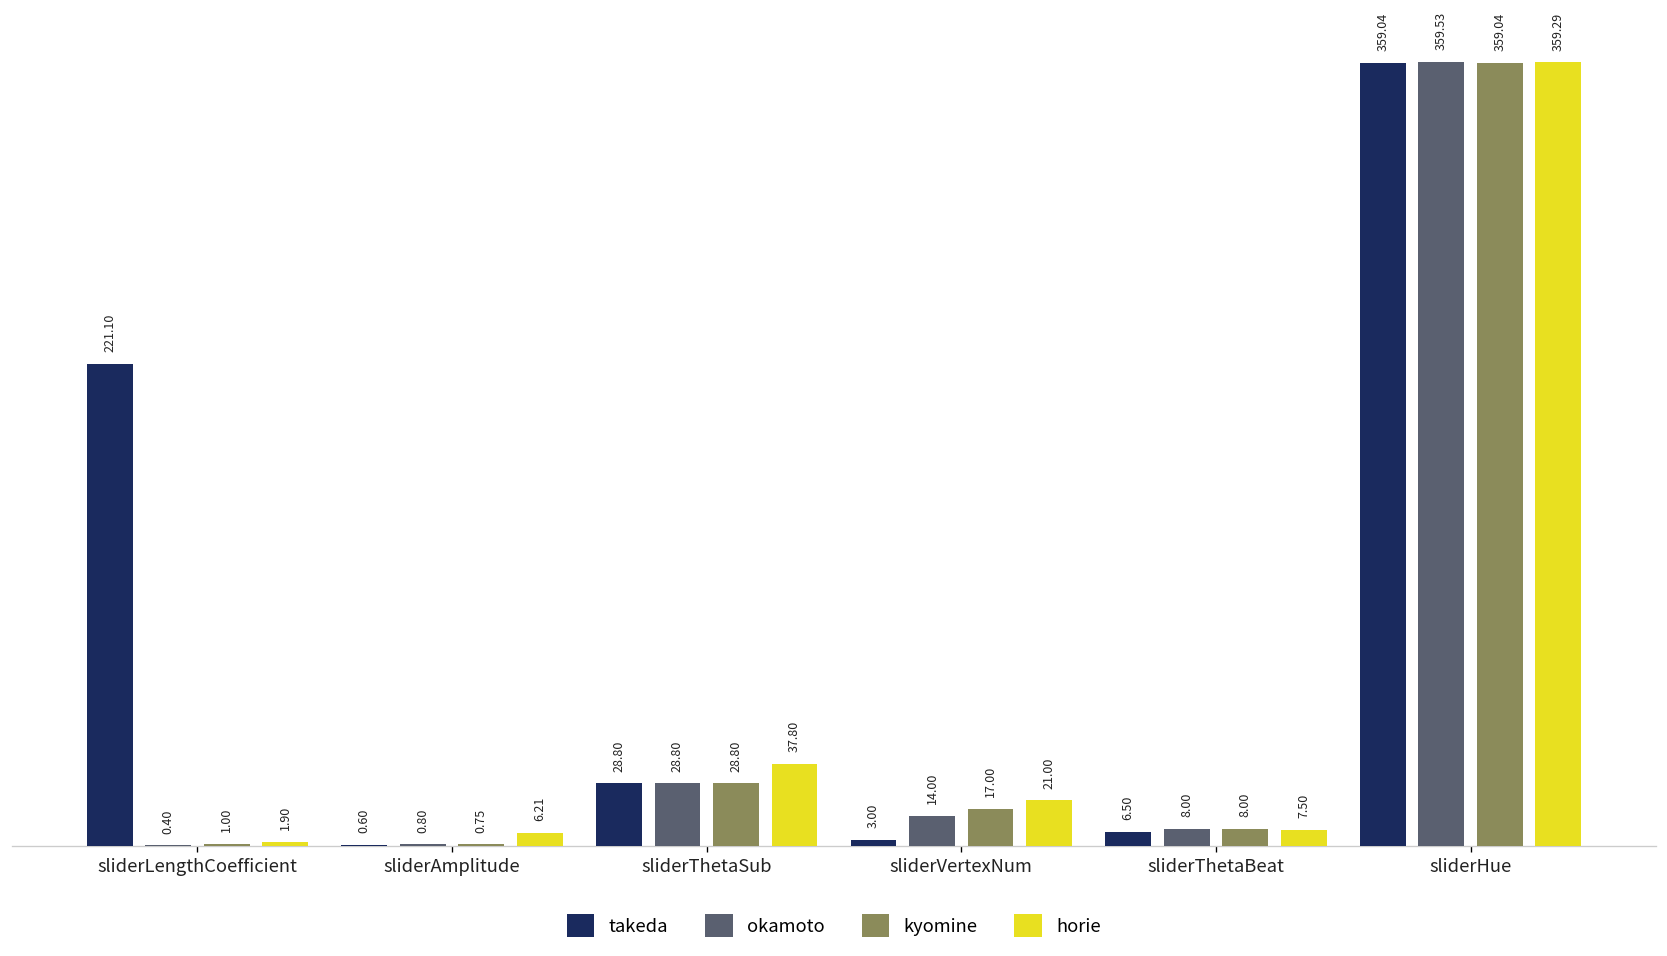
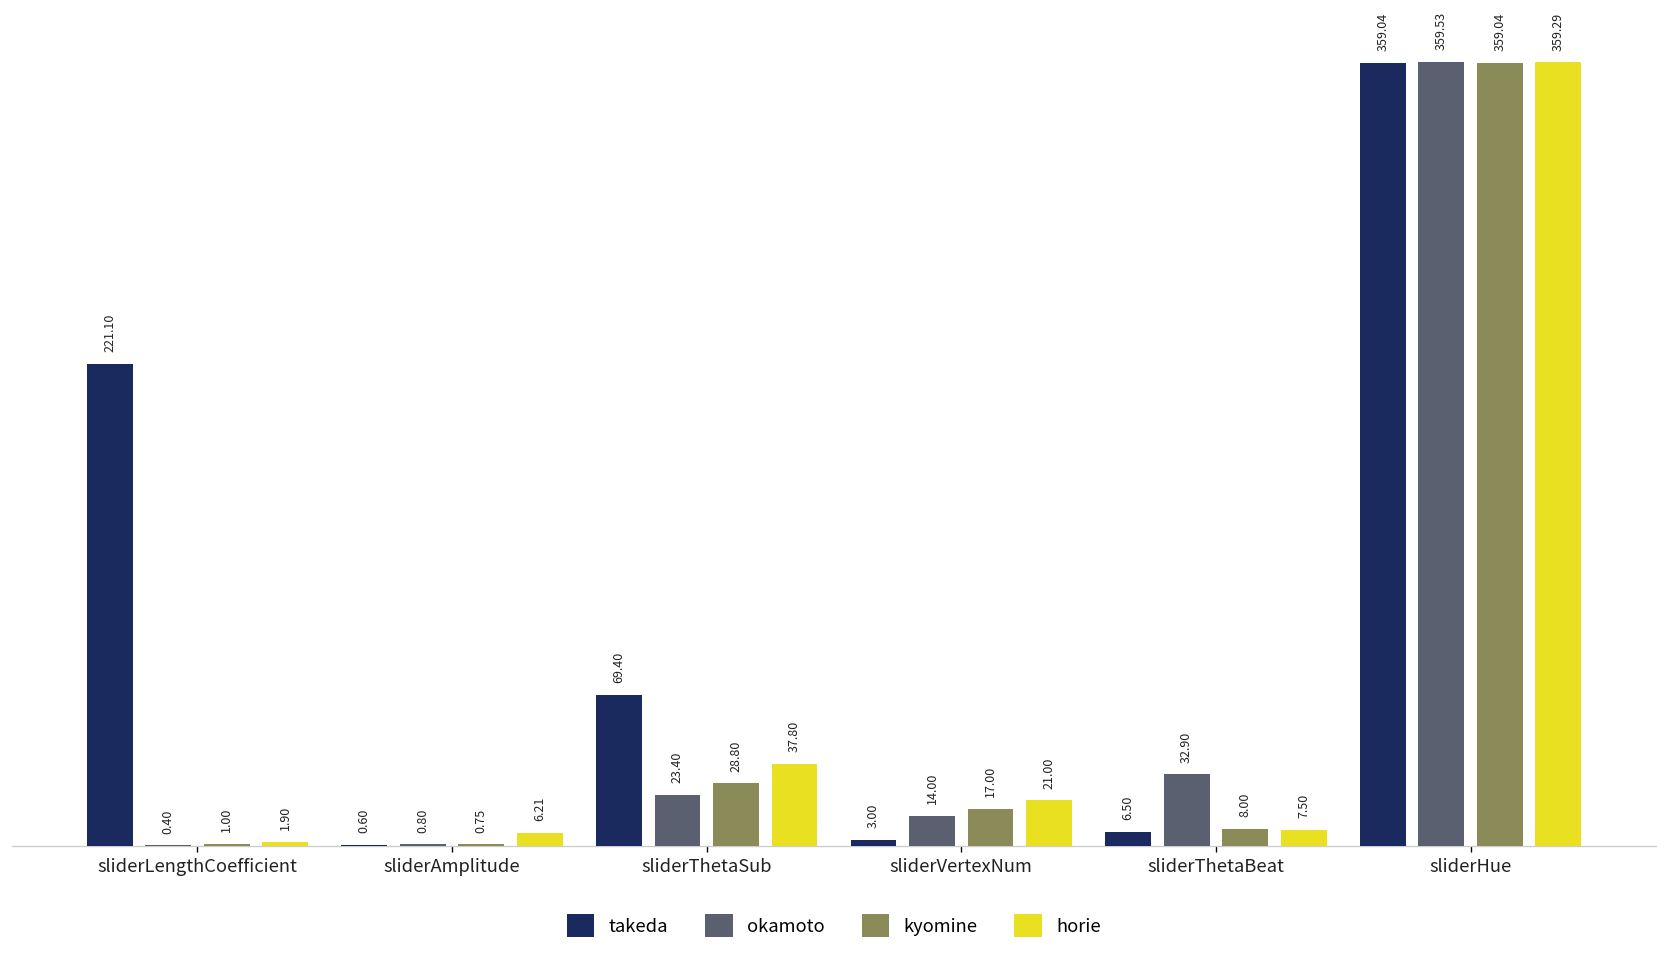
takeda, sliderThetaSub: 28.80 -> 69.40
okamoto, sliderThetaSub: 28.80 -> 23.40
okamoto, sliderThetaBeat: 8.00 -> 32.90
